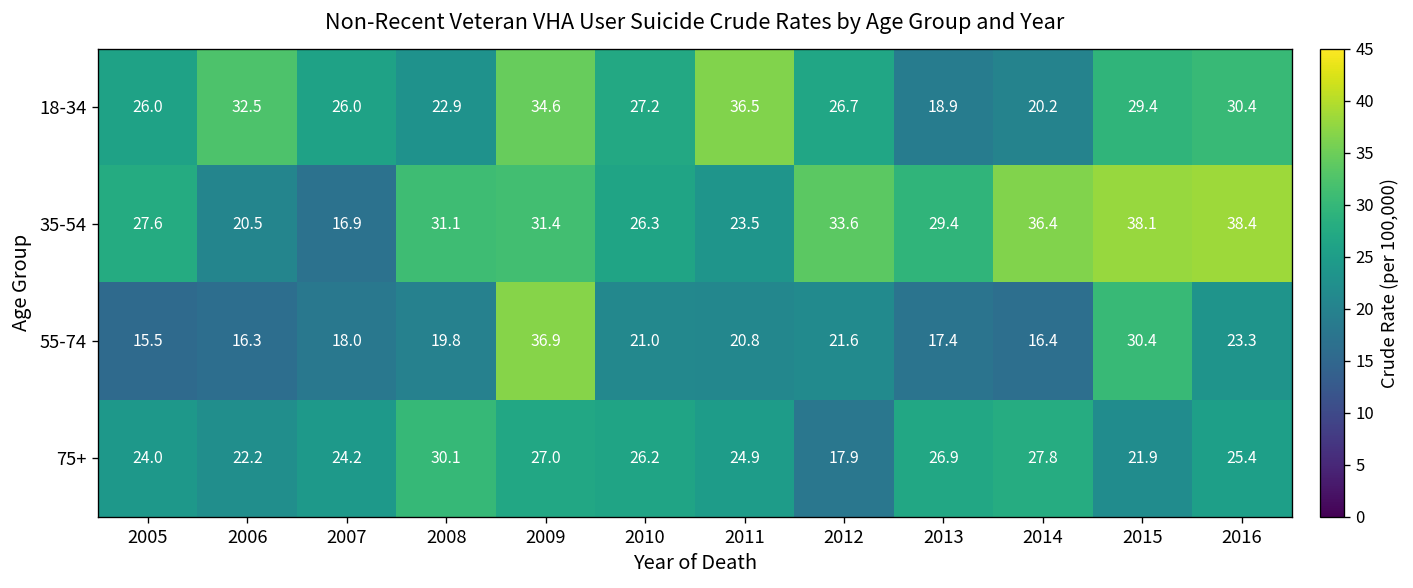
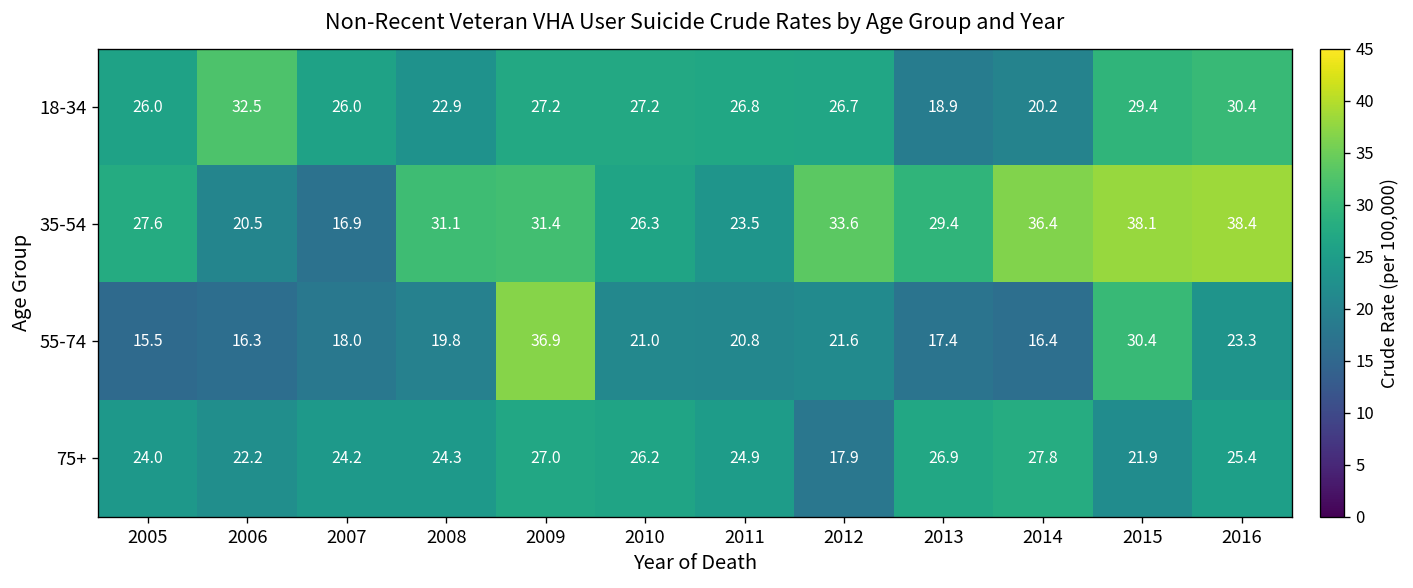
18-34, 2009: 34.6 -> 27.2
18-34, 2011: 36.5 -> 26.8
75+, 2008: 30.1 -> 24.3
